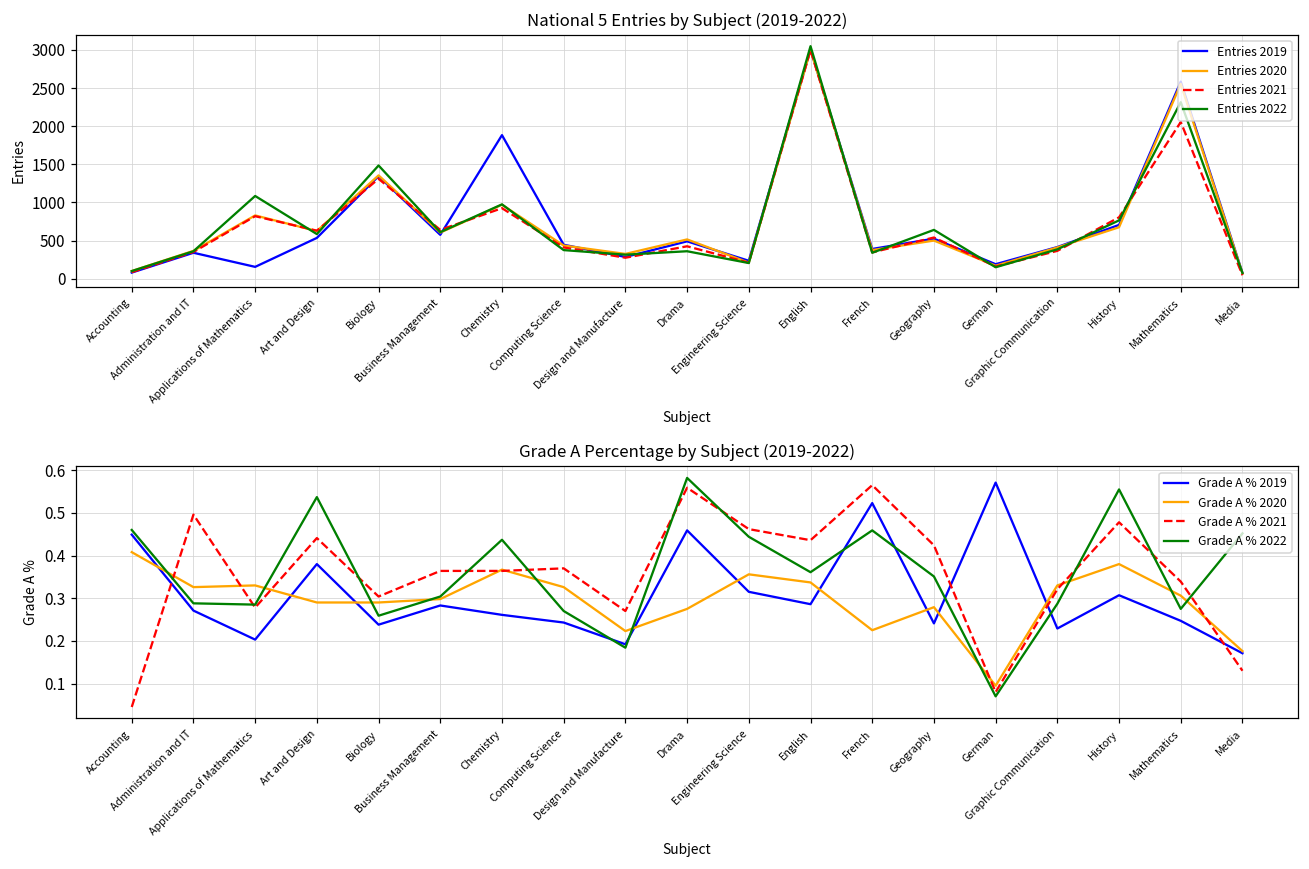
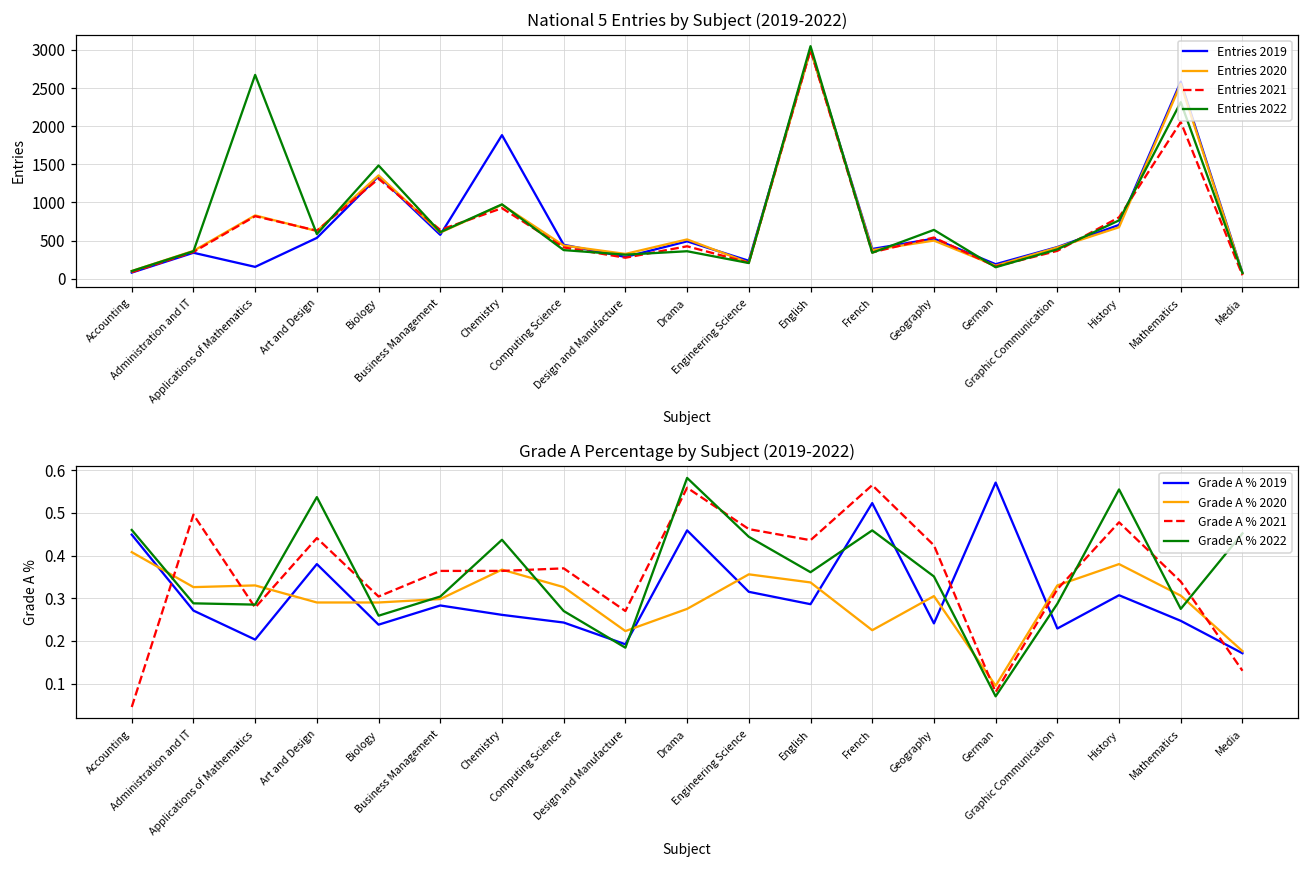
National 5 Entries by Subject (2019-2022), Entries 2022, Applications of Mathematics: 1100 -> 2700
Grade A Percentage by Subject (2019-2022), Grade A % 2020, Geography: 0.28 -> 0.31
